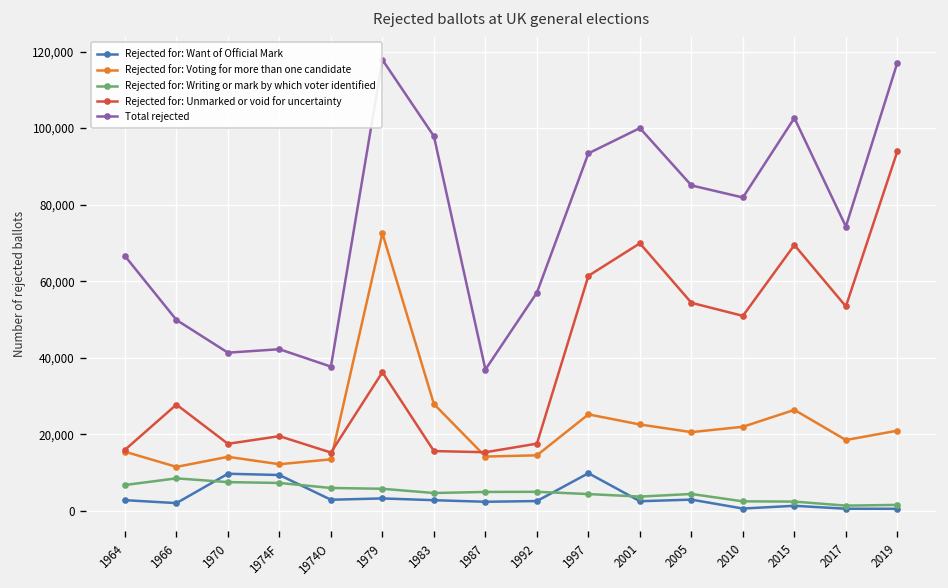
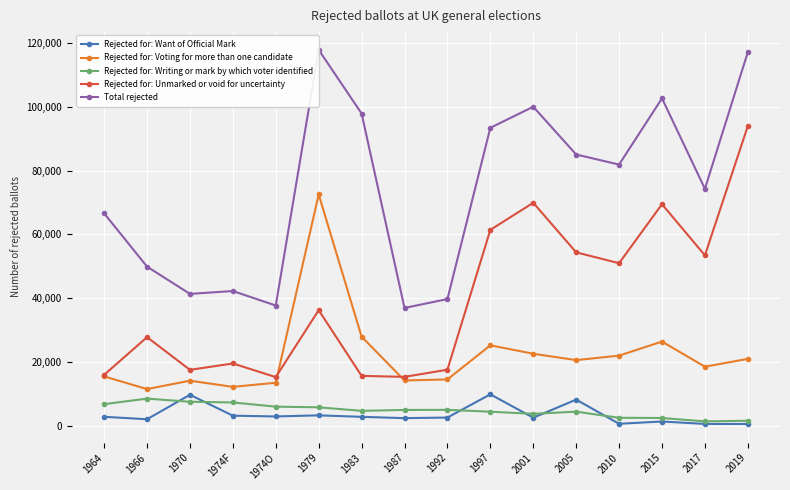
Rejected for: Want of Official Mark, 1974F: 9,000 -> 3,000
Total rejected, 1992: 57,000 -> 40,000
Rejected for: Want of Official Mark, 2005: 3,000 -> 8,000
